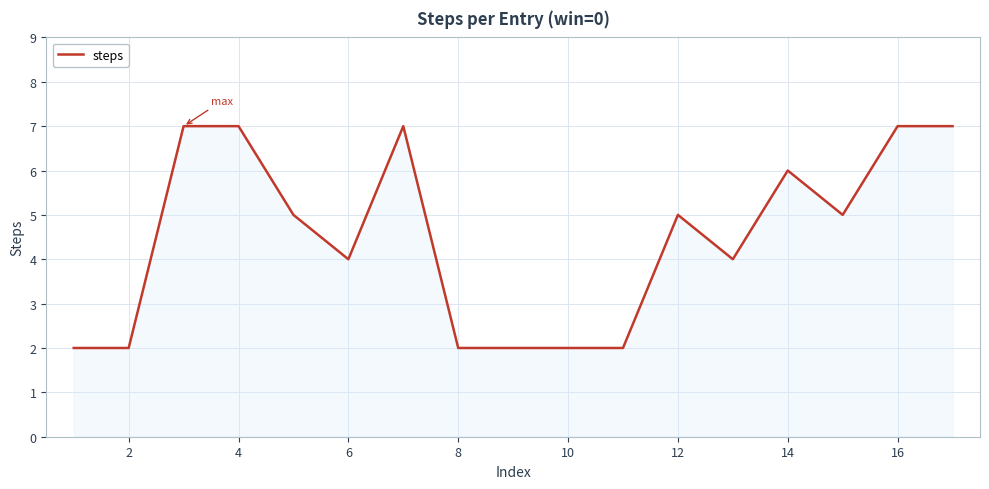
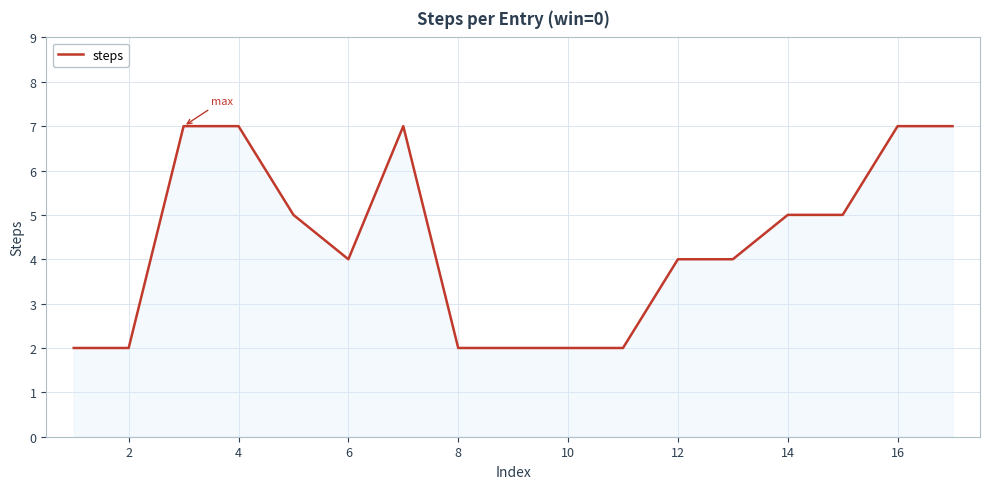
12: 5 -> 4
14: 6 -> 5
